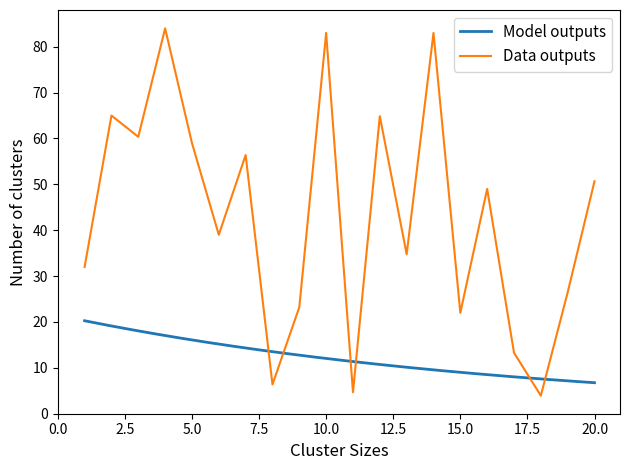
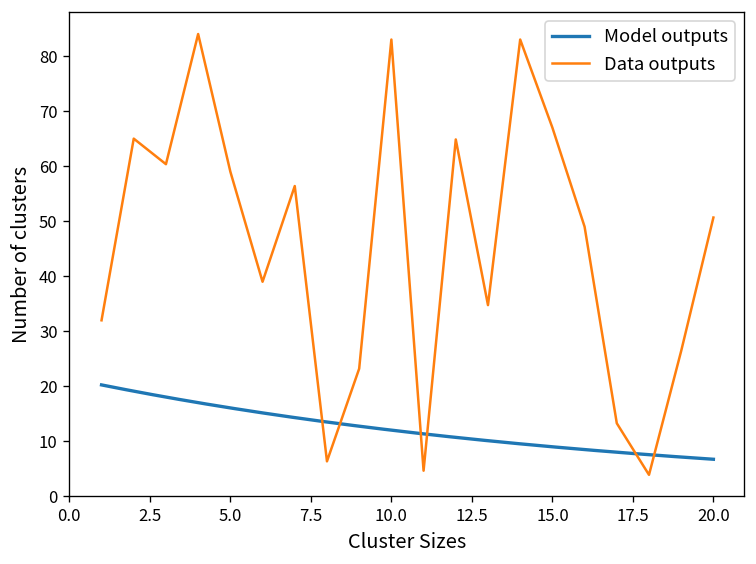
Data outputs, 15.0: 22 -> 67
